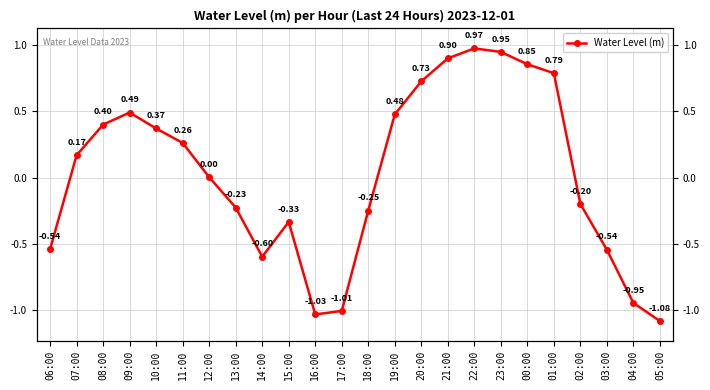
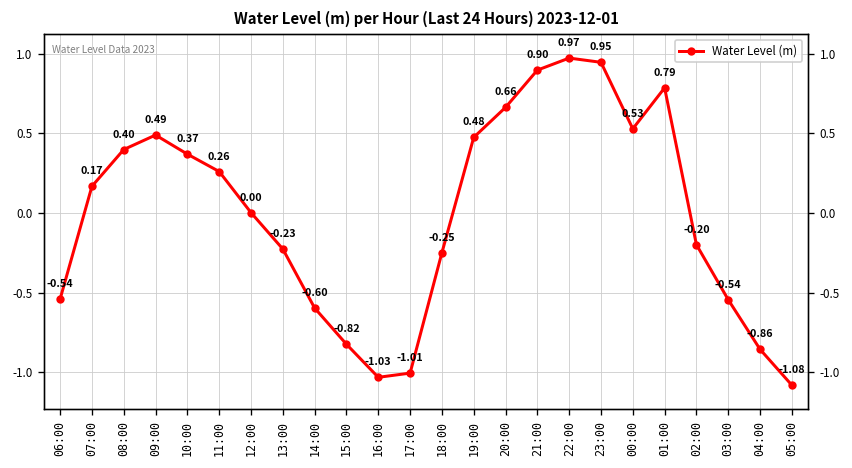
15:00: -0.33 -> -0.82
20:00: 0.73 -> 0.66
00:00: 0.85 -> 0.53
04:00: -0.95 -> -0.86
